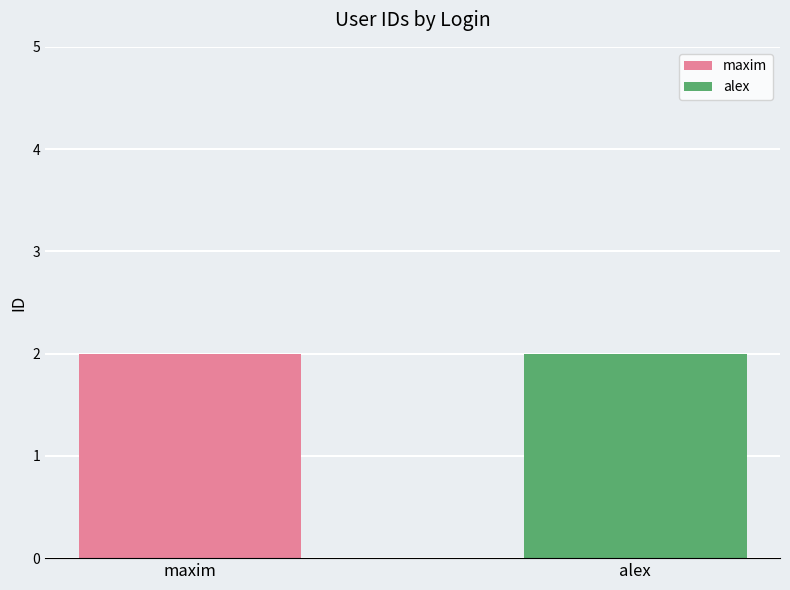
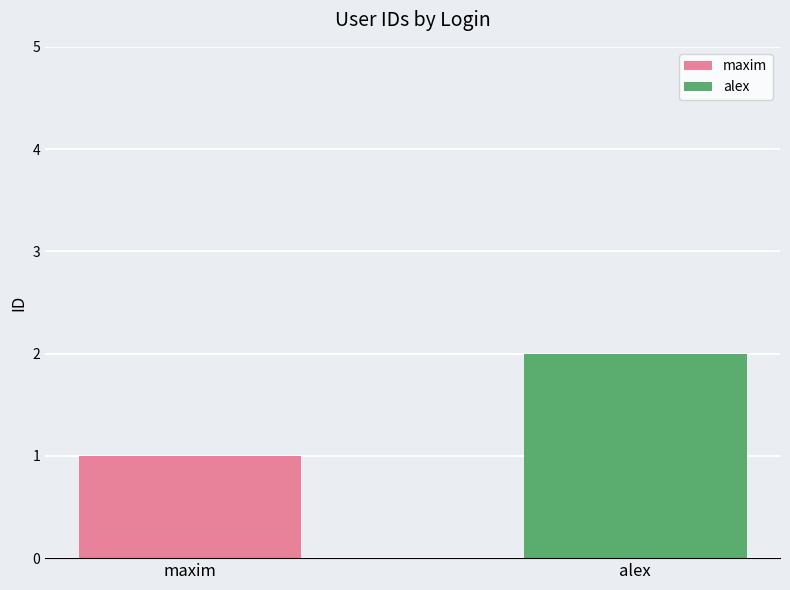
maxim: 2 -> 1
